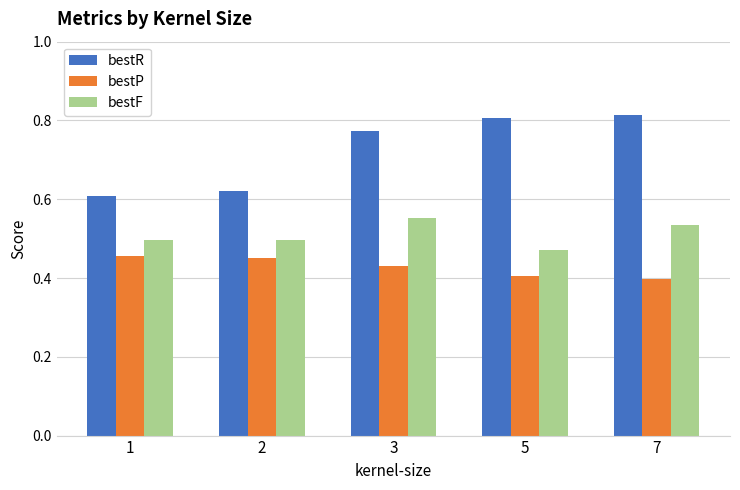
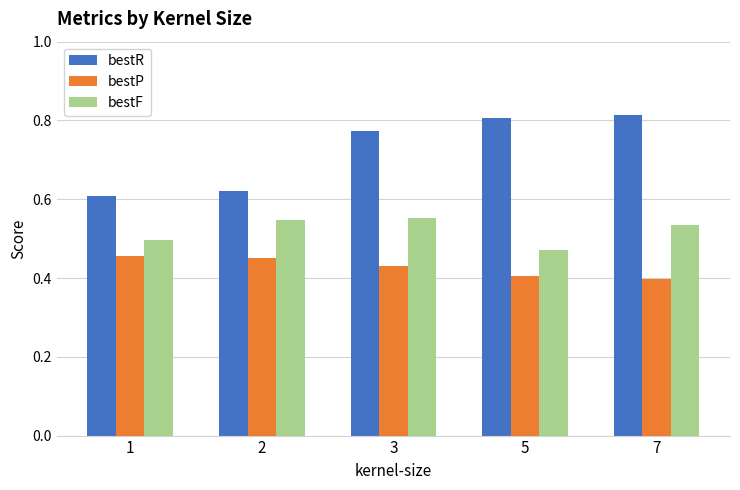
bestF, 2: 0.50 -> 0.55
